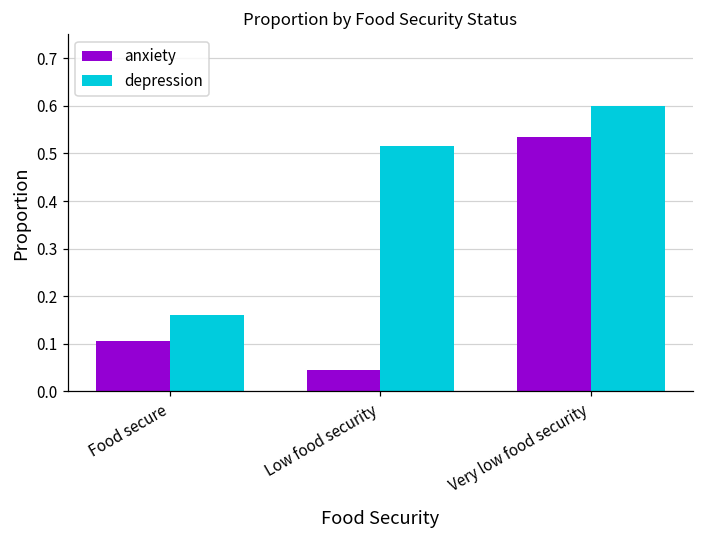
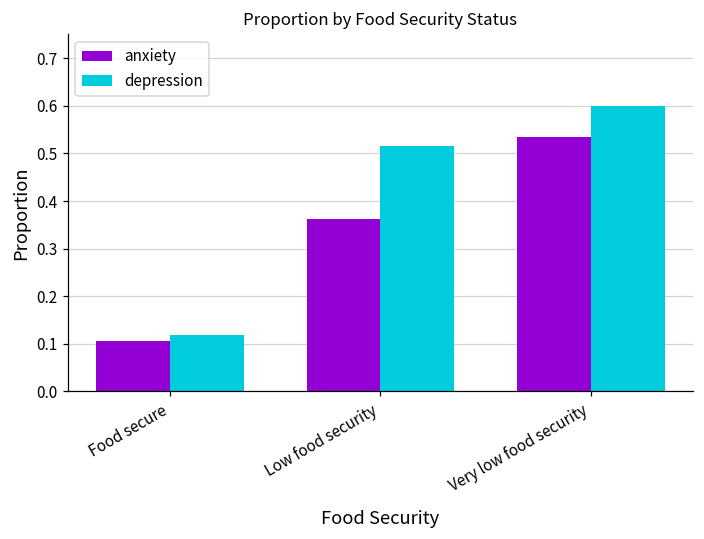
depression, Food secure: 0.16 -> 0.12
anxiety, Low food security: 0.04 -> 0.36
